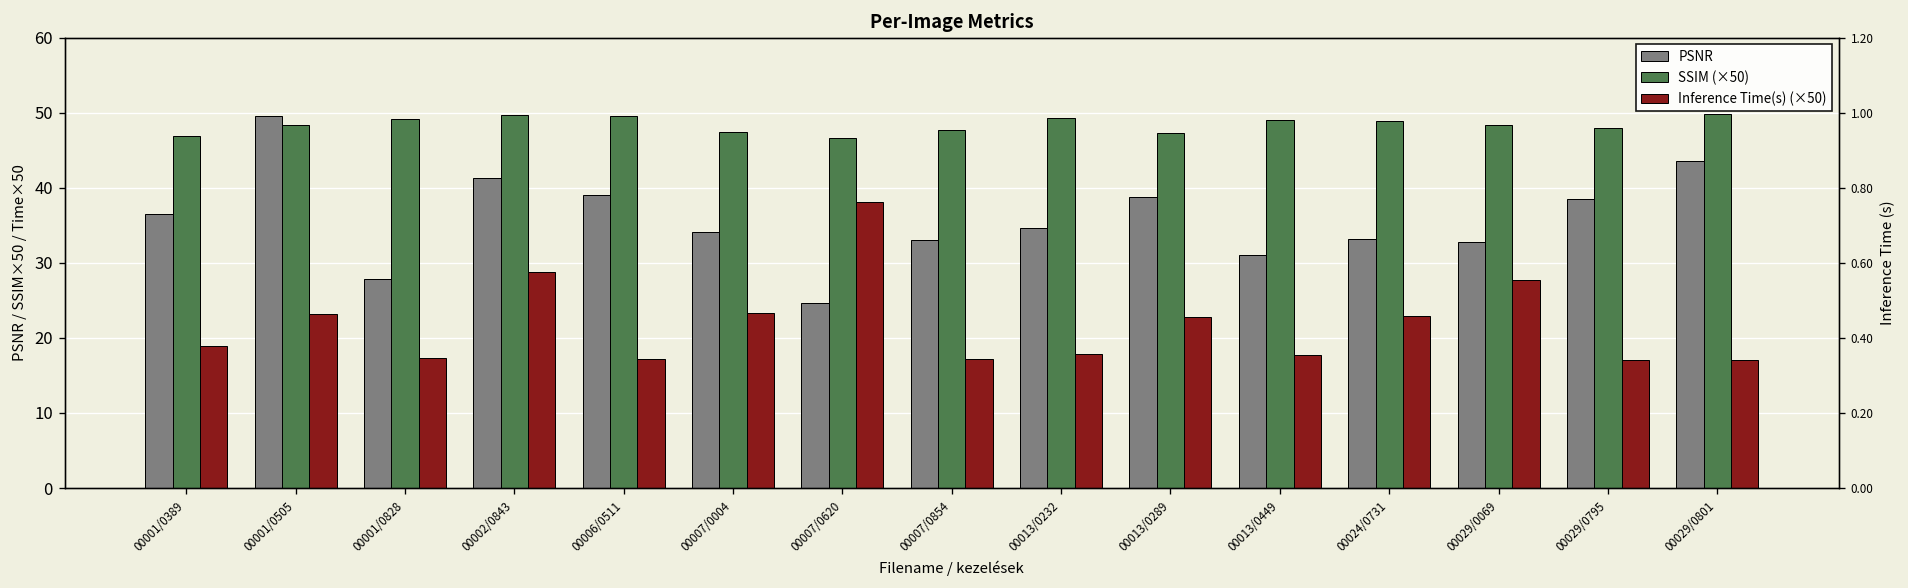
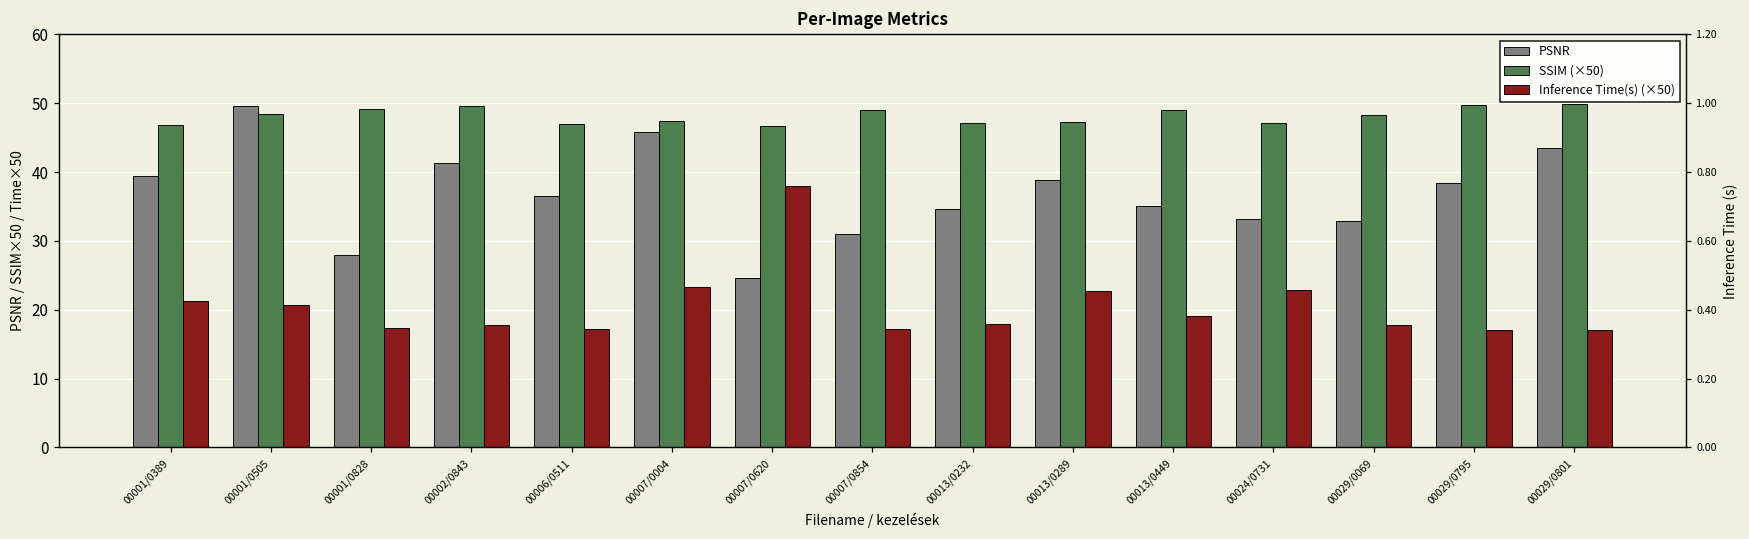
PSNR, 00001/0389: 37 -> 39
Inference Time(s) (×50), 00001/0389: 19 -> 21
Inference Time(s) (×50), 00001/0505: 23 -> 21
Inference Time(s) (×50), 00002/0843: 29 -> 18
PSNR, 00006/0511: 39 -> 37
SSIM (×50), 00006/0511: 50 -> 47
PSNR, 00007/0004: 34 -> 46
PSNR, 00007/0854: 33 -> 31
SSIM (×50), 00007/0854: 48 -> 49
SSIM (×50), 00013/0232: 49 -> 47
PSNR, 00013/0449: 31 -> 35
Inference Time(s) (×50), 00013/0449: 18 -> 19
SSIM (×50), 00024/0731: 49 -> 47
Inference Time(s) (×50), 00029/0069: 28 -> 18
SSIM (×50), 00029/0795: 48 -> 50
